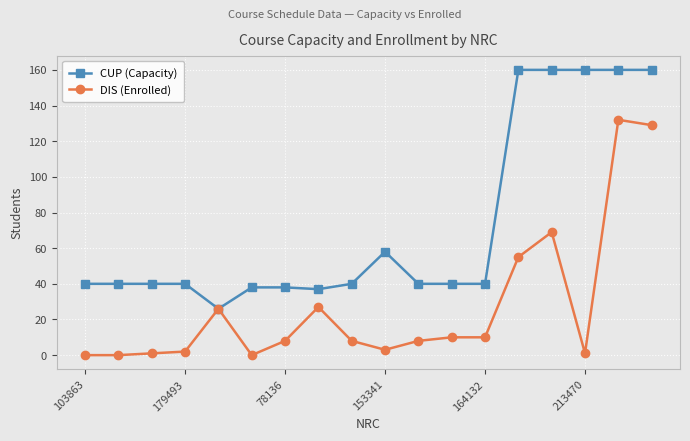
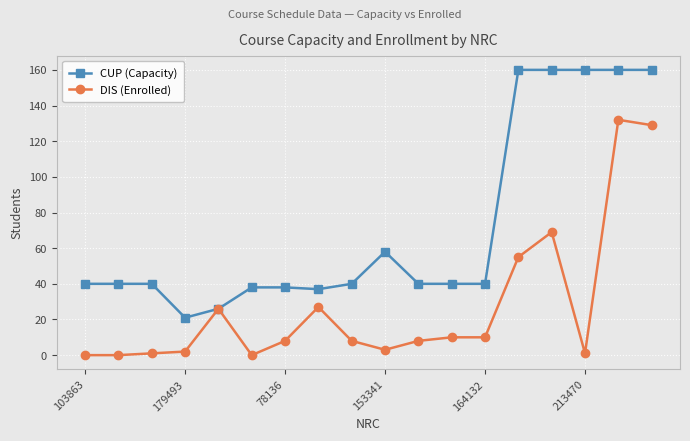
CUP (Capacity), 179493: 40 -> 21
